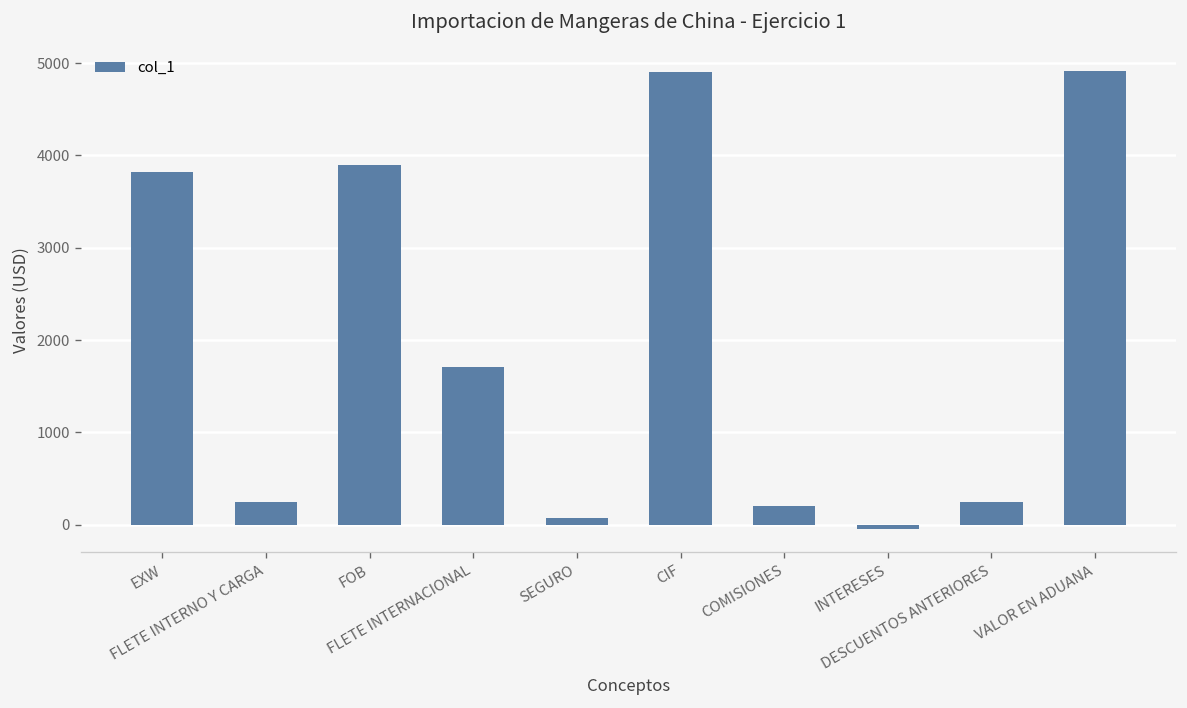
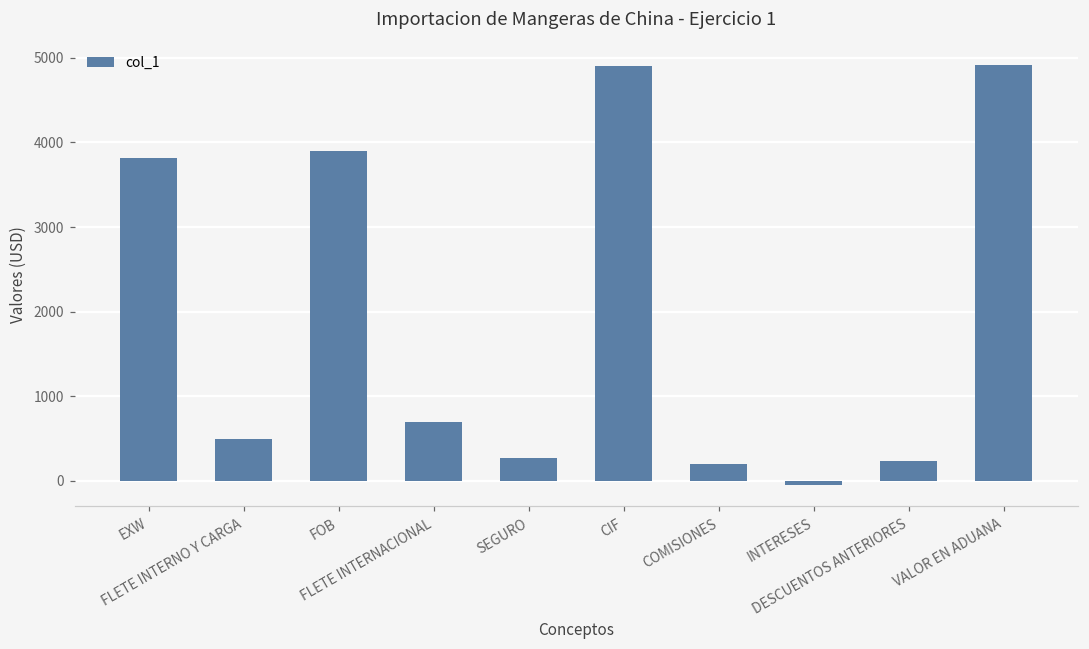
FLETE INTERNO Y CARGA: 200 -> 500
FLETE INTERNACIONAL: 1700 -> 700
SEGURO: 100 -> 300
